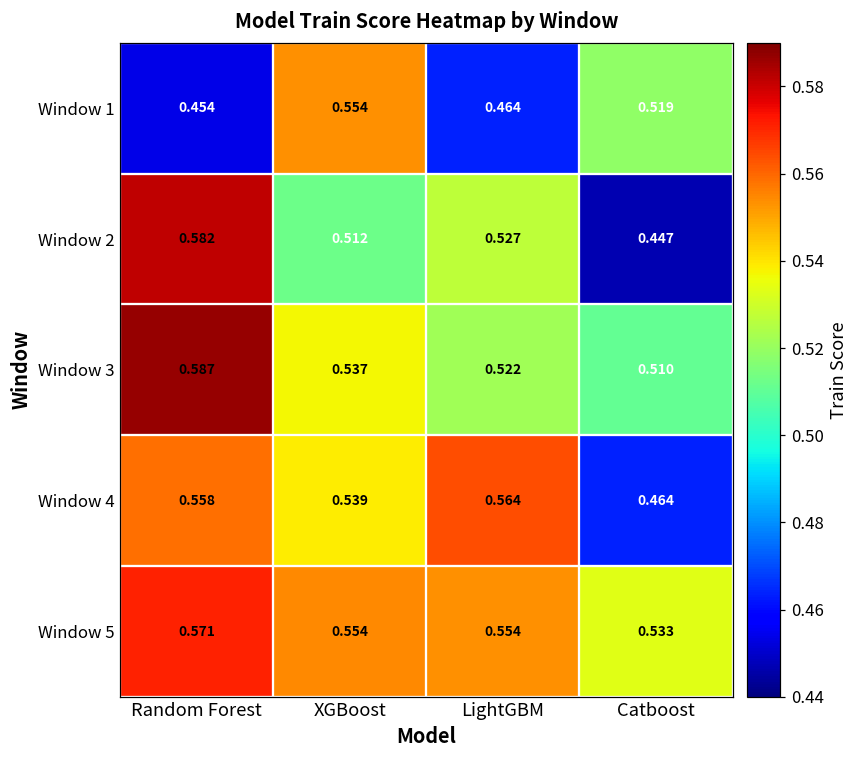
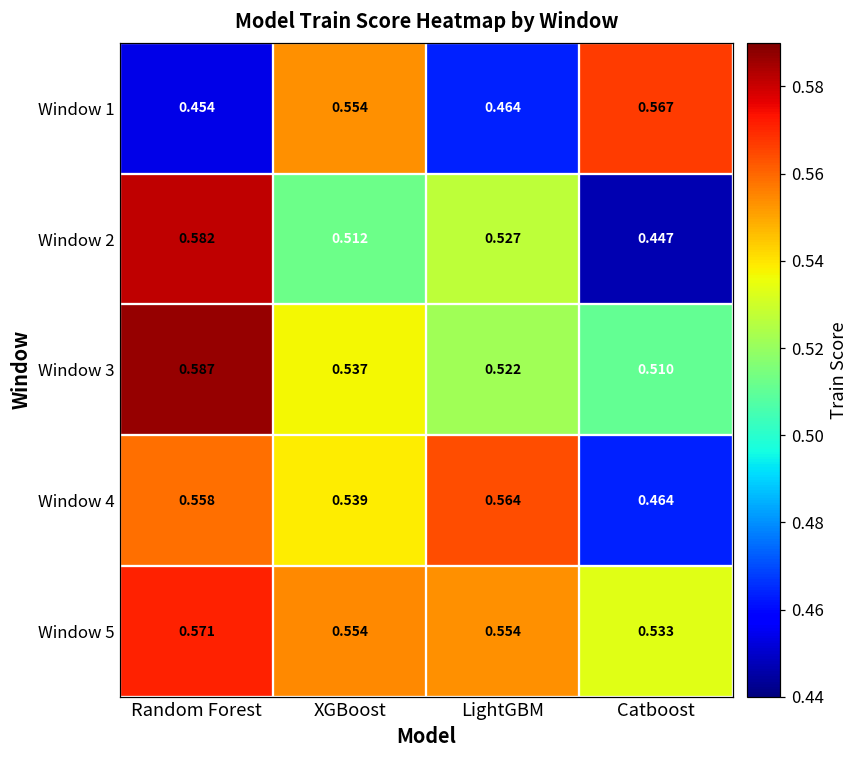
Window 1, Catboost: 0.519 -> 0.567
